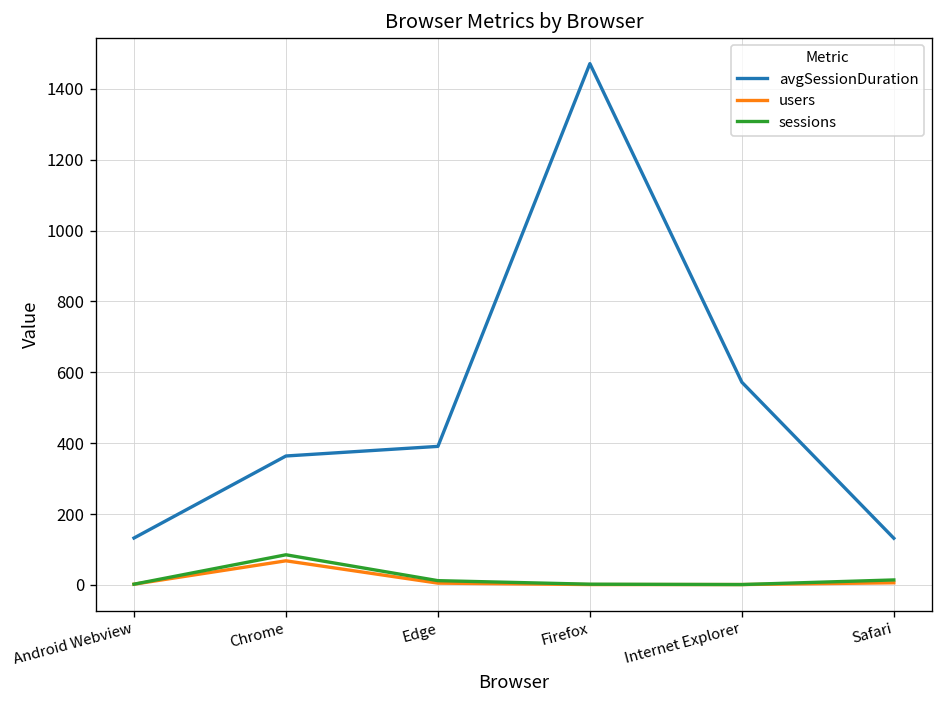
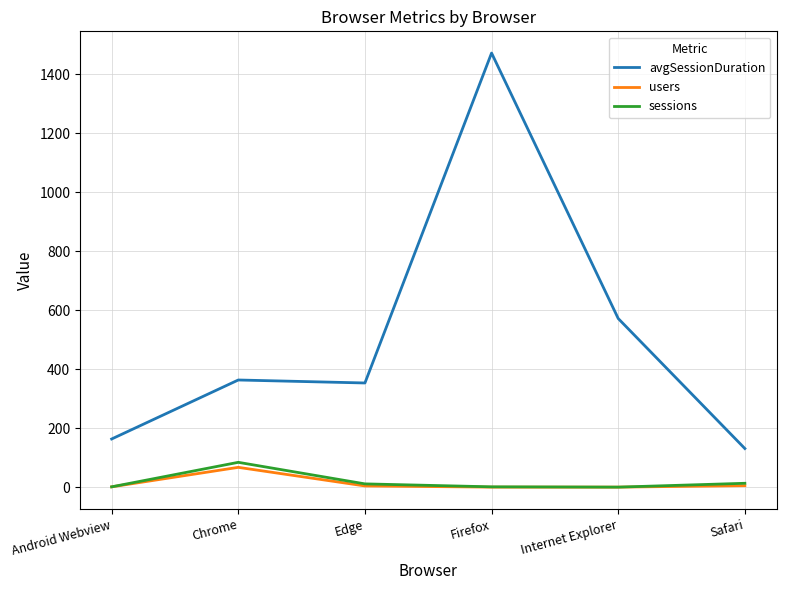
avgSessionDuration, Android Webview: 130 -> 160
avgSessionDuration, Edge: 390 -> 350
